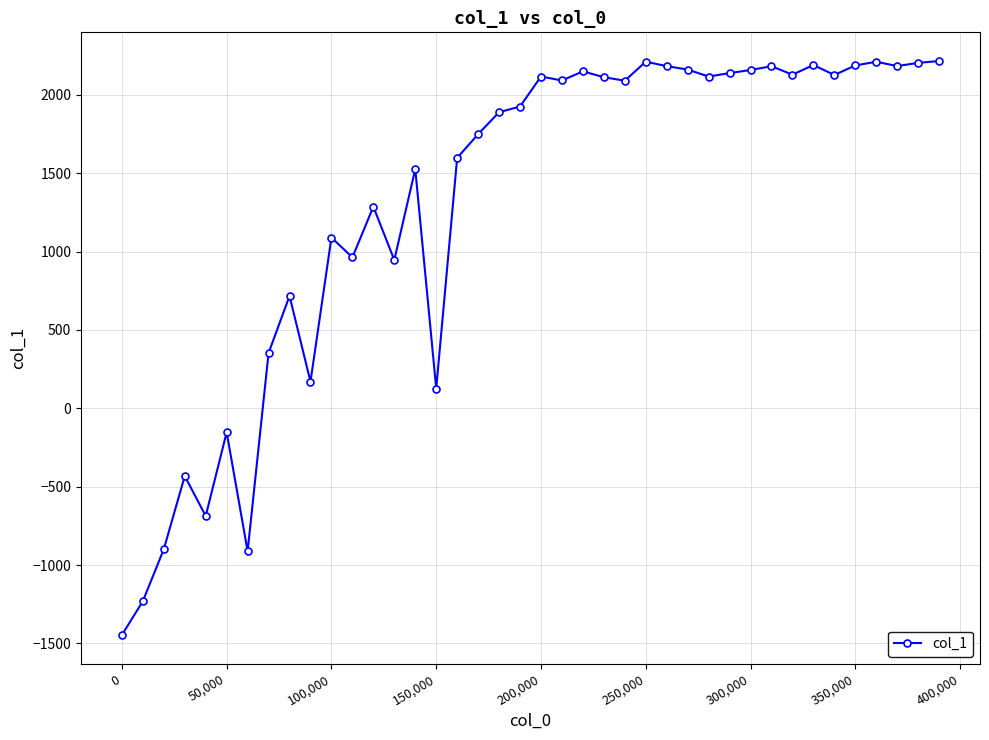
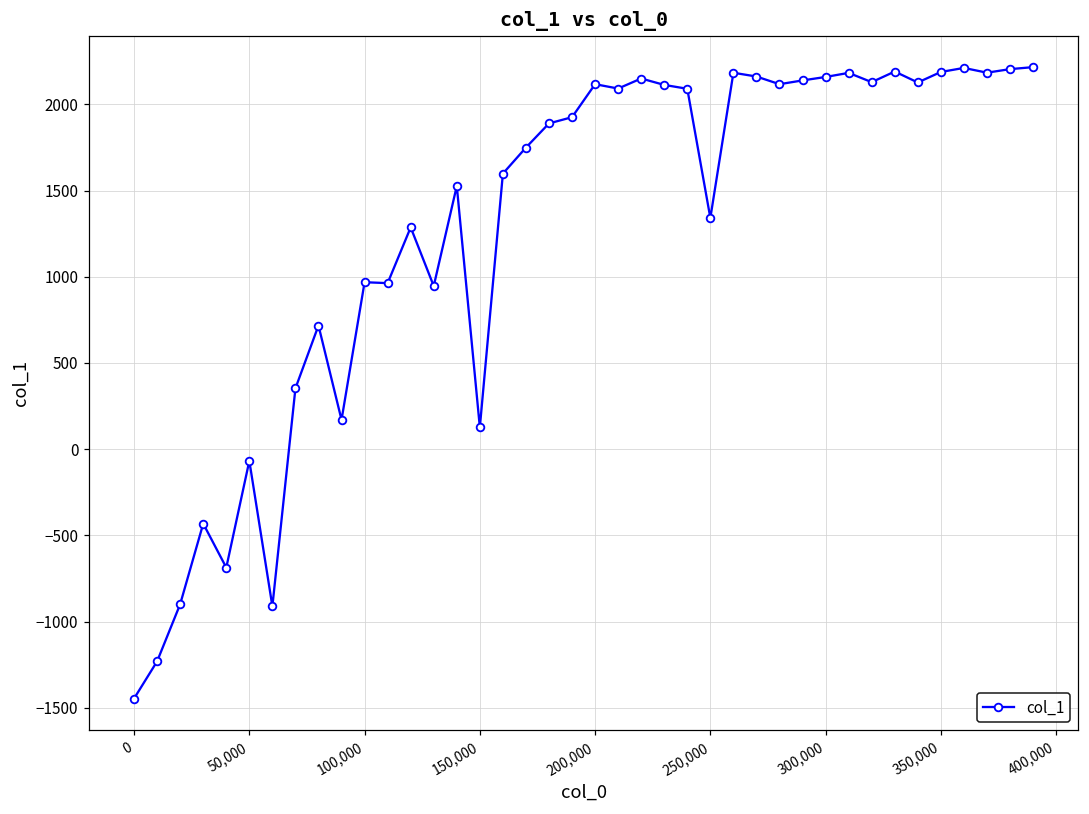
50,000: -150 -> -70
100,000: 1090 -> 970
250,000: 2210 -> 1340
